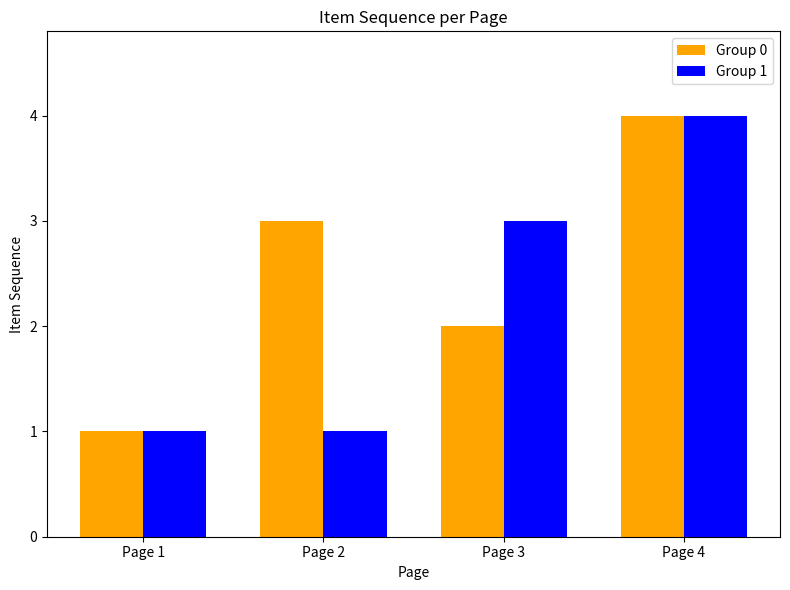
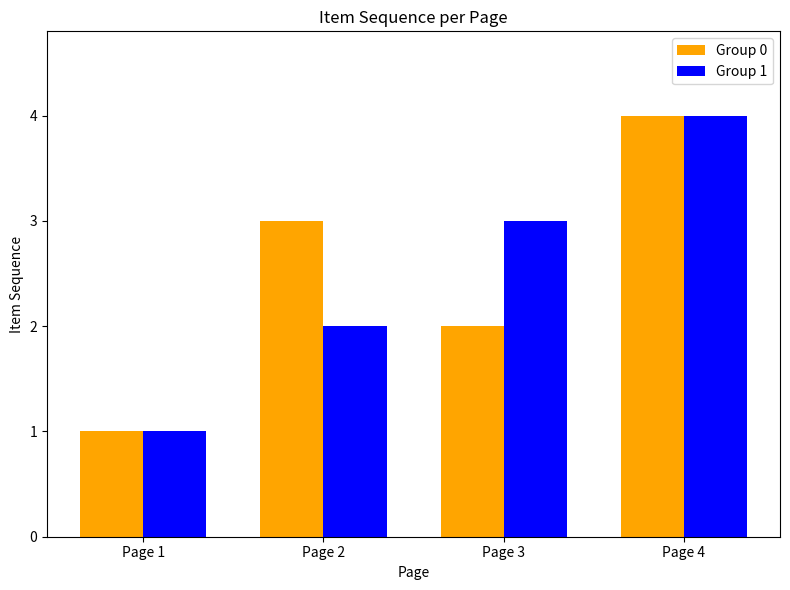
Group 1, Page 2: 1 -> 2
